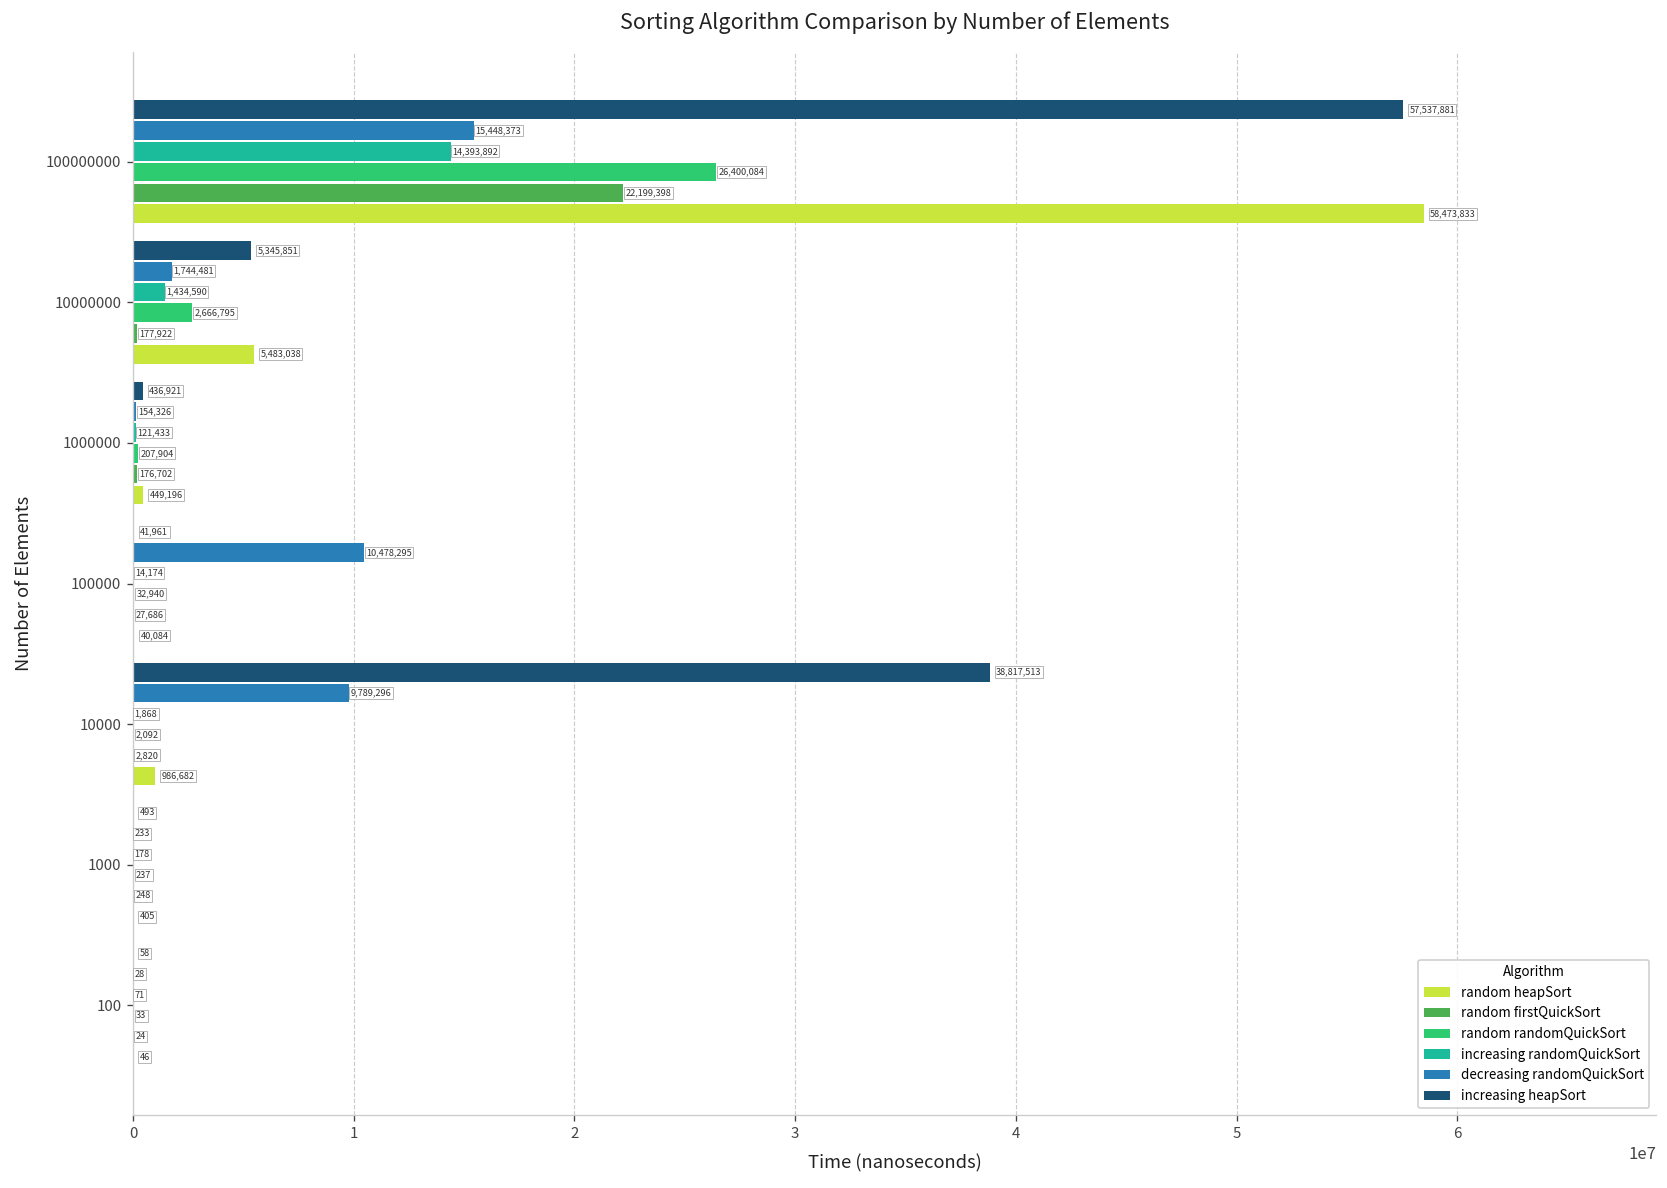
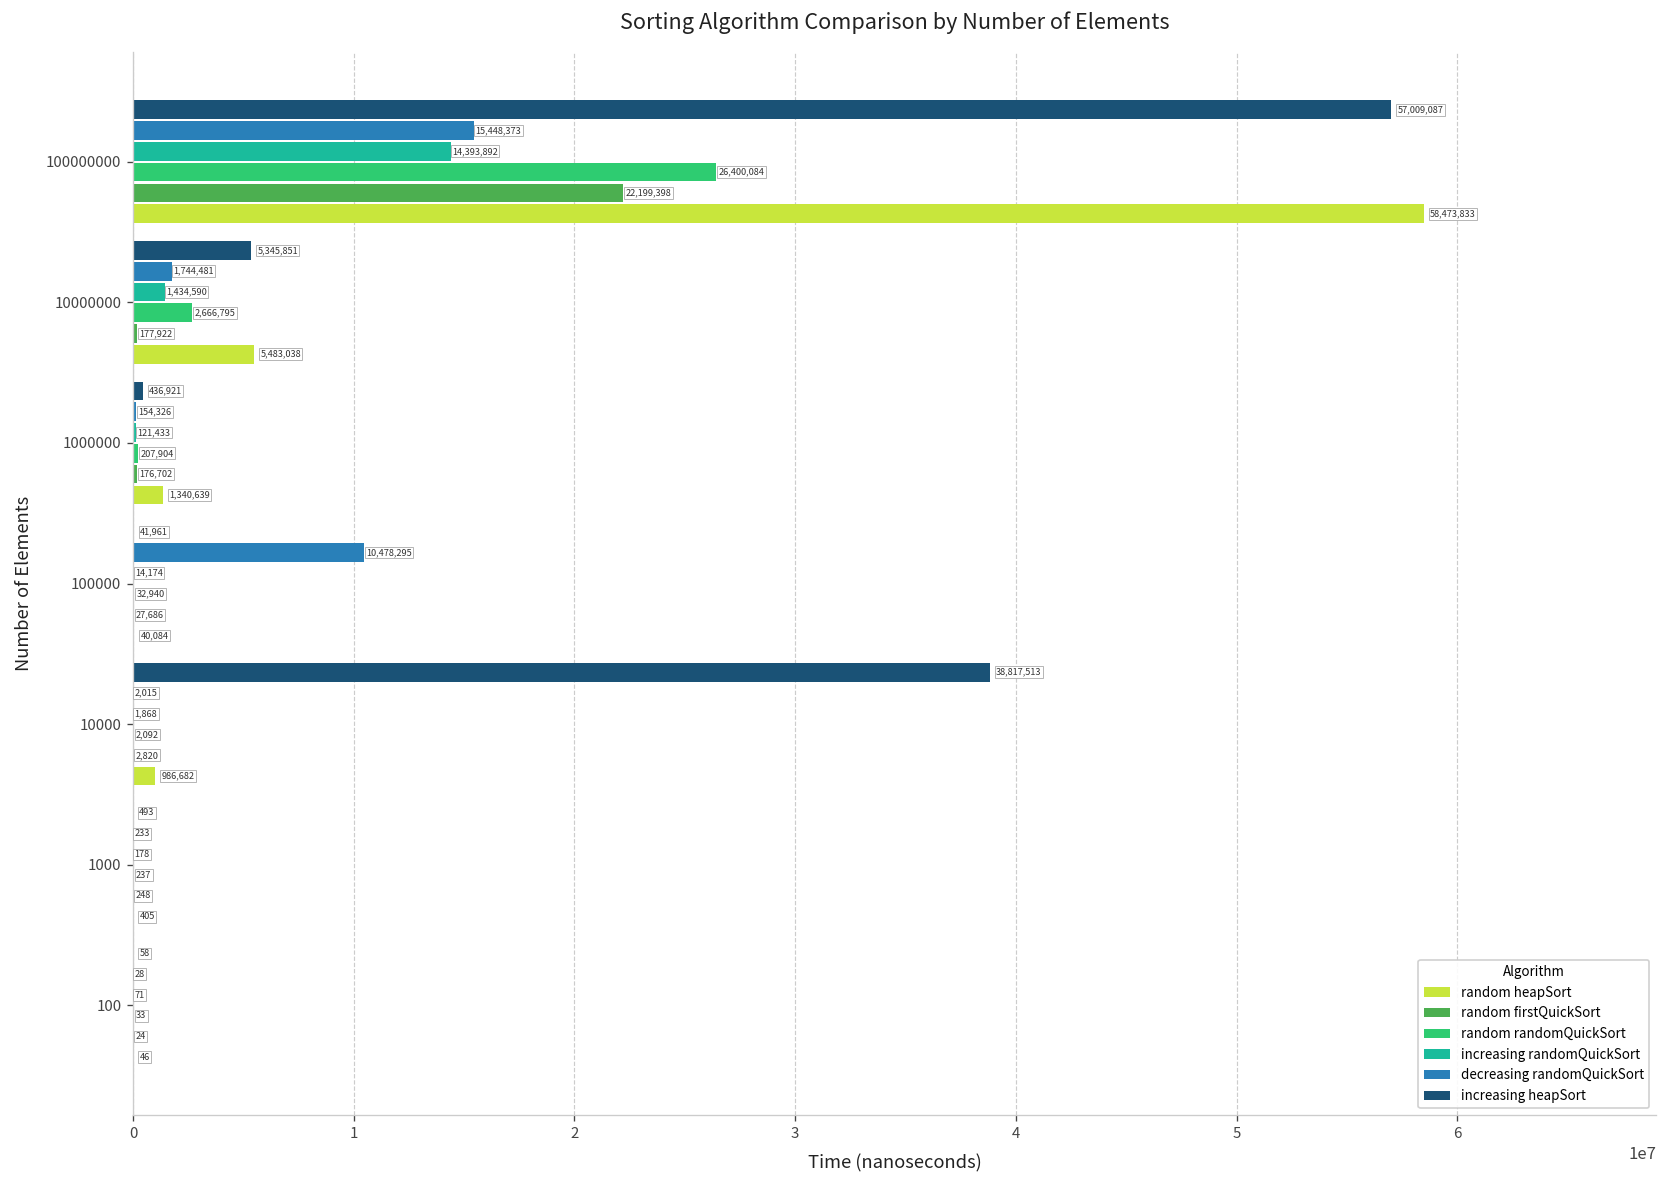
increasing heapSort, 100000000: 57,537,881 -> 57,009,087
random heapSort, 1000000: 449,196 -> 1,340,639
decreasing randomQuickSort, 10000: 9,789,296 -> 2,015
